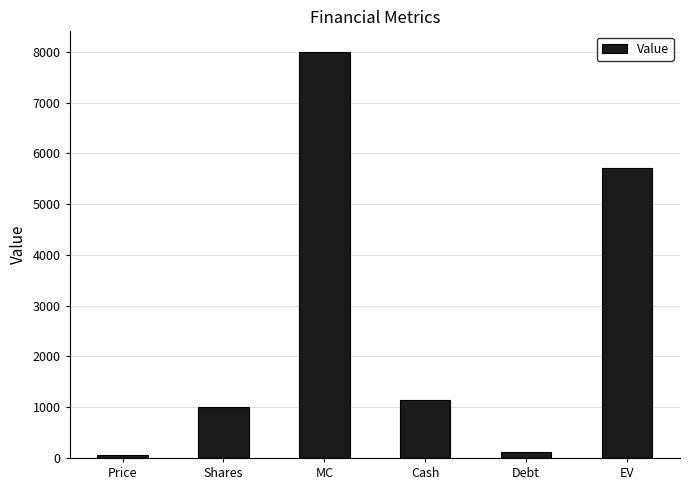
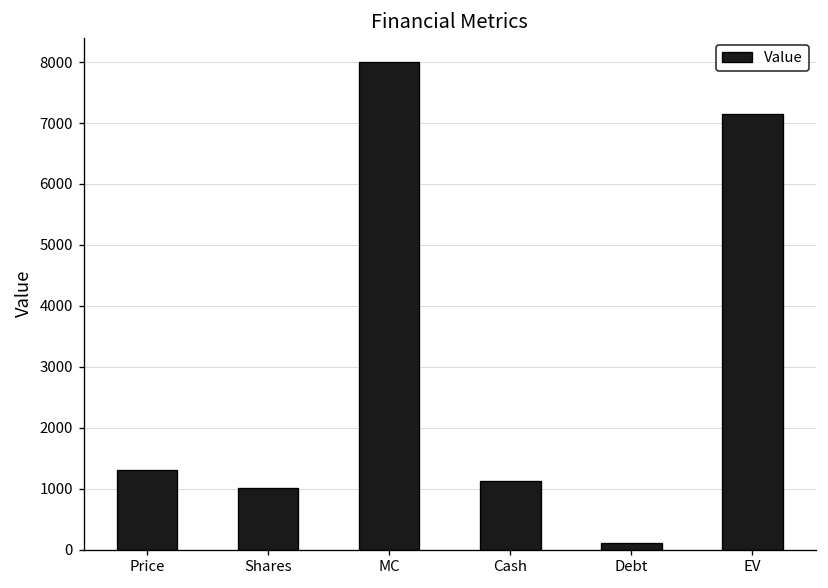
Price: 100 -> 1300
EV: 5700 -> 7100
